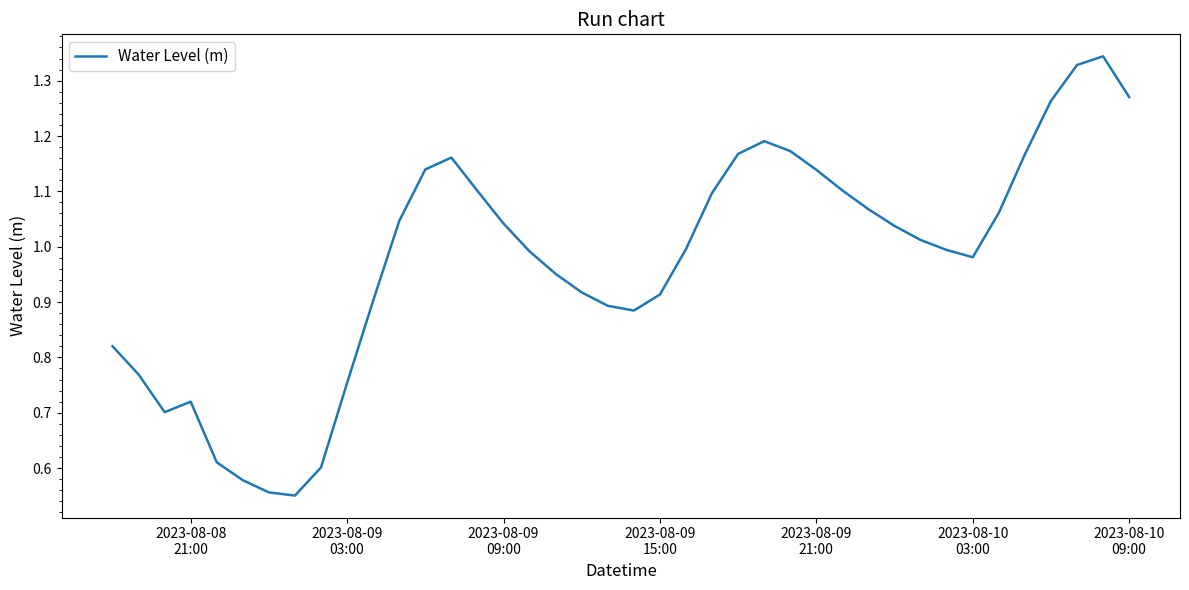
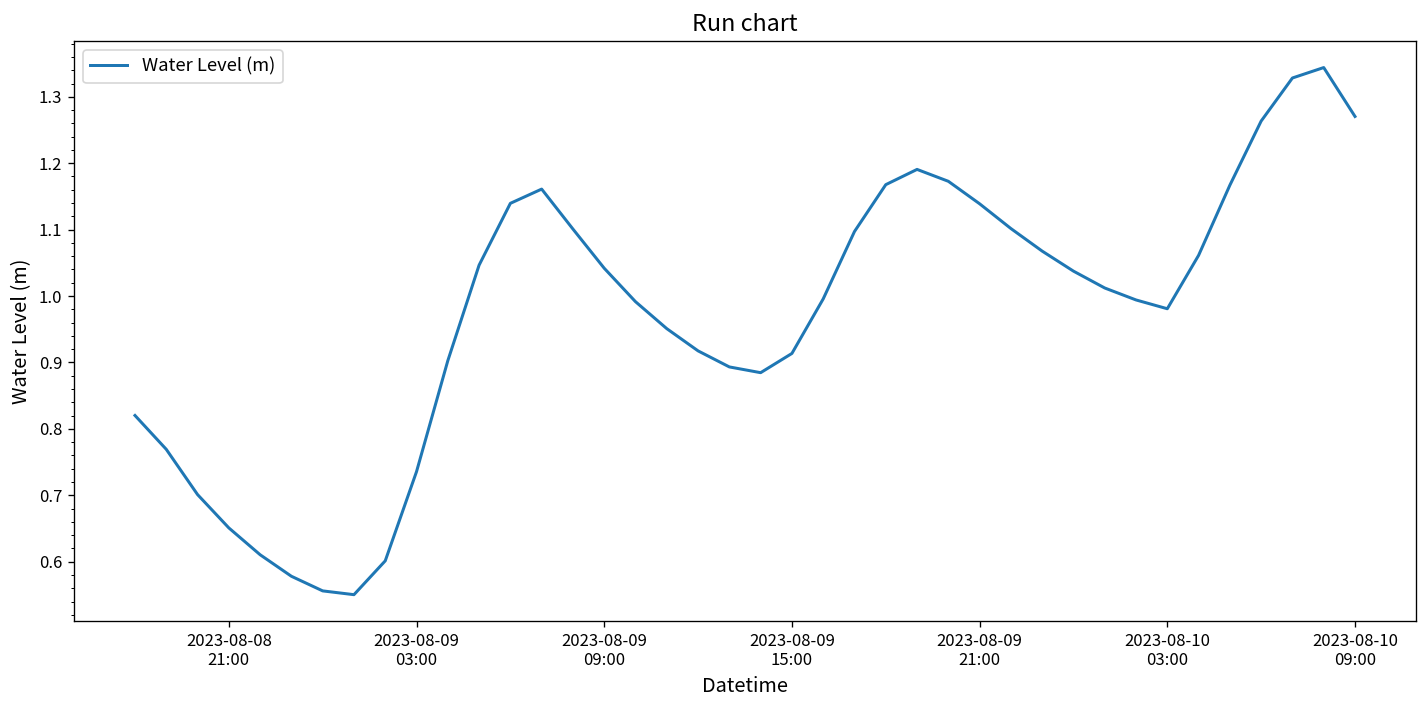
2023-08-08 21:00: 0.72 -> 0.65
2023-08-09 03:00: 0.75 -> 0.74
